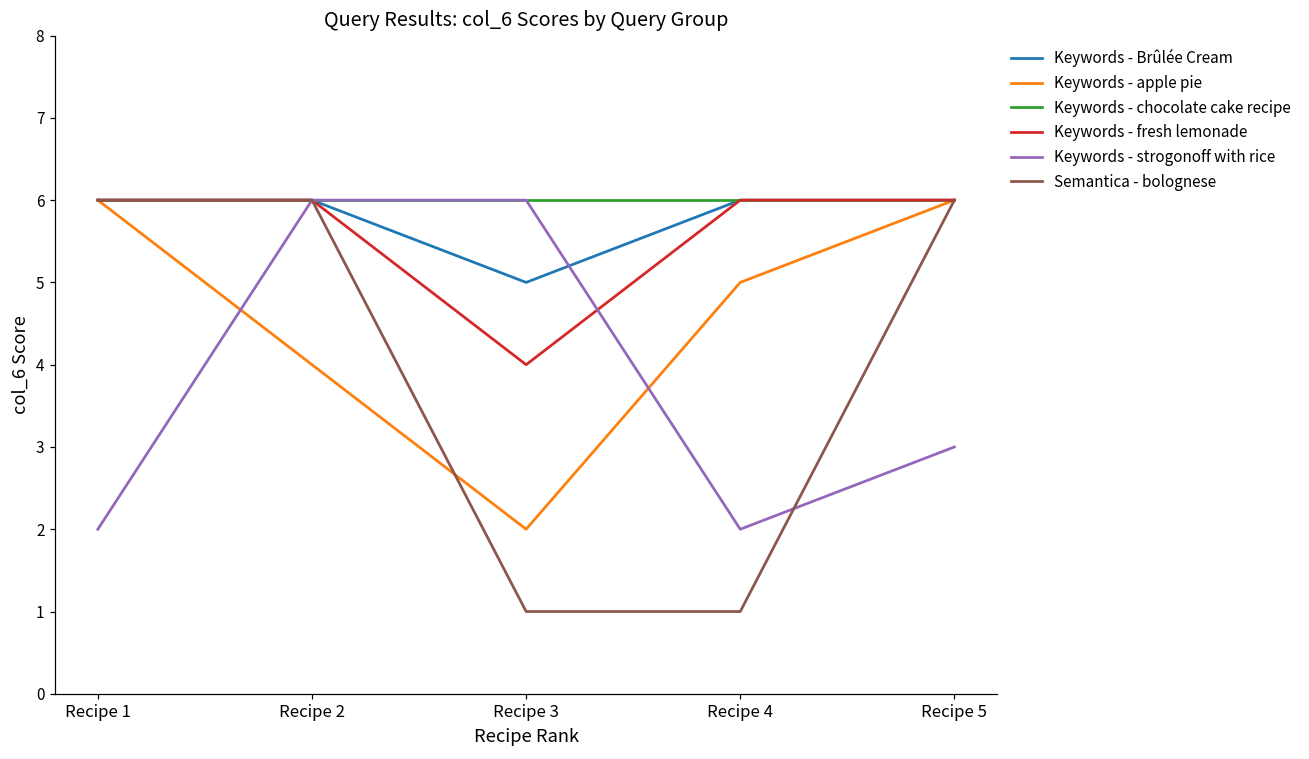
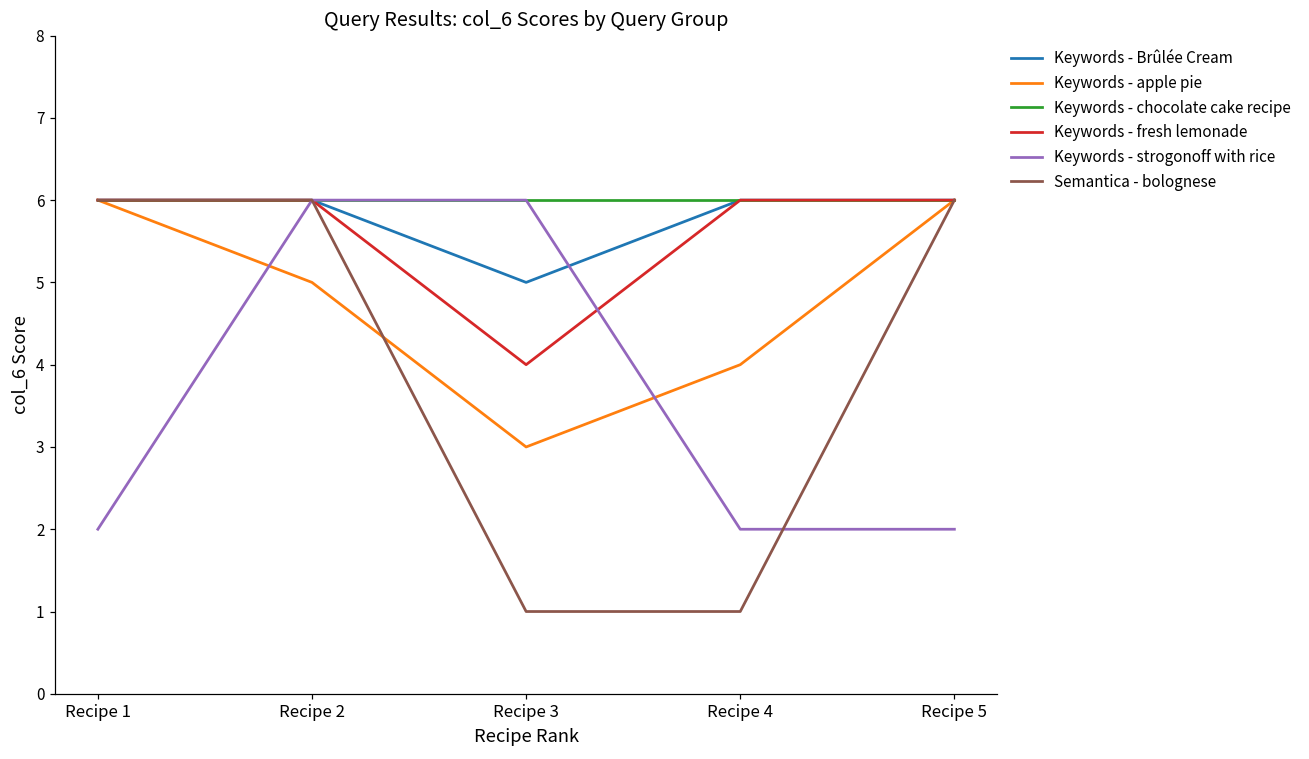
Keywords - apple pie, Recipe 2: 4 -> 5
Keywords - apple pie, Recipe 3: 2 -> 3
Keywords - apple pie, Recipe 4: 5 -> 4
Keywords - strogonoff with rice, Recipe 5: 3 -> 2
